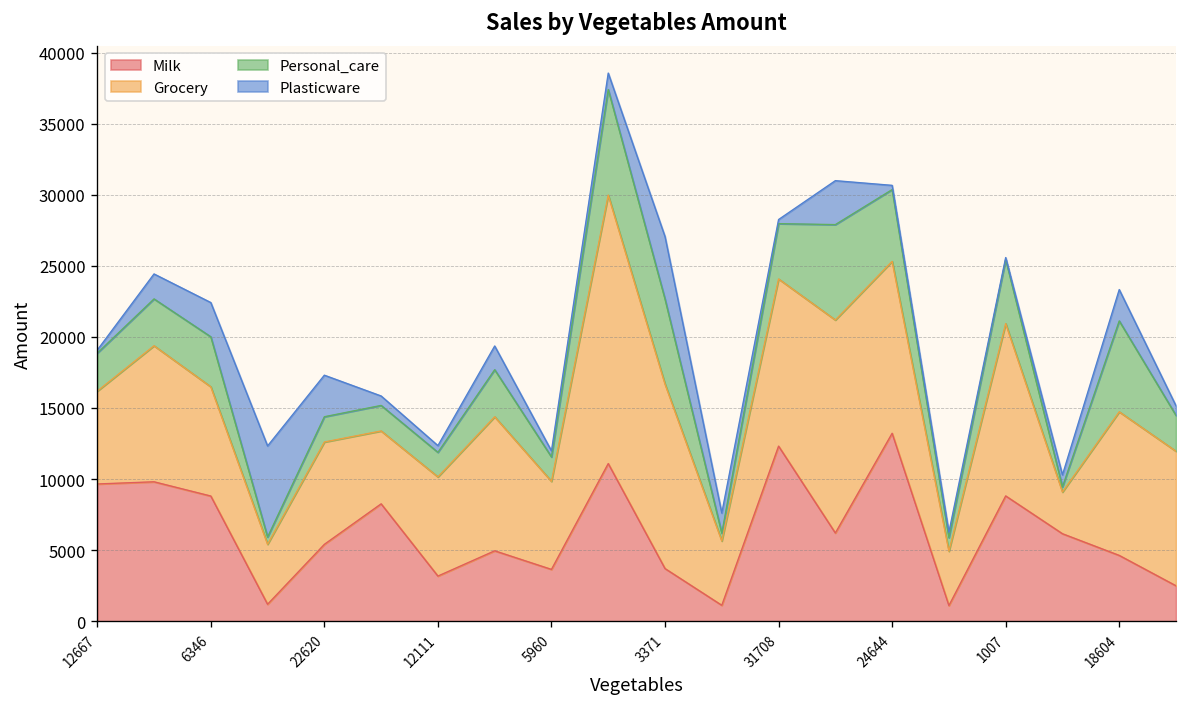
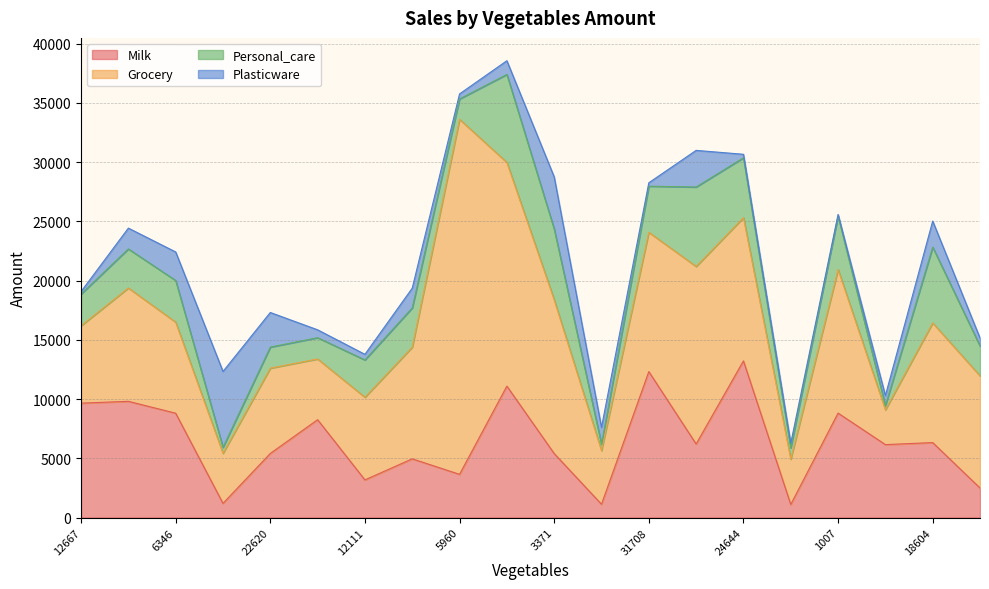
Personal_care, 12111: 1700 -> 3100
Grocery, 5960: 6200 -> 30000
Milk, 3371: 3700 -> 5400
Milk, 18604: 4600 -> 6300
